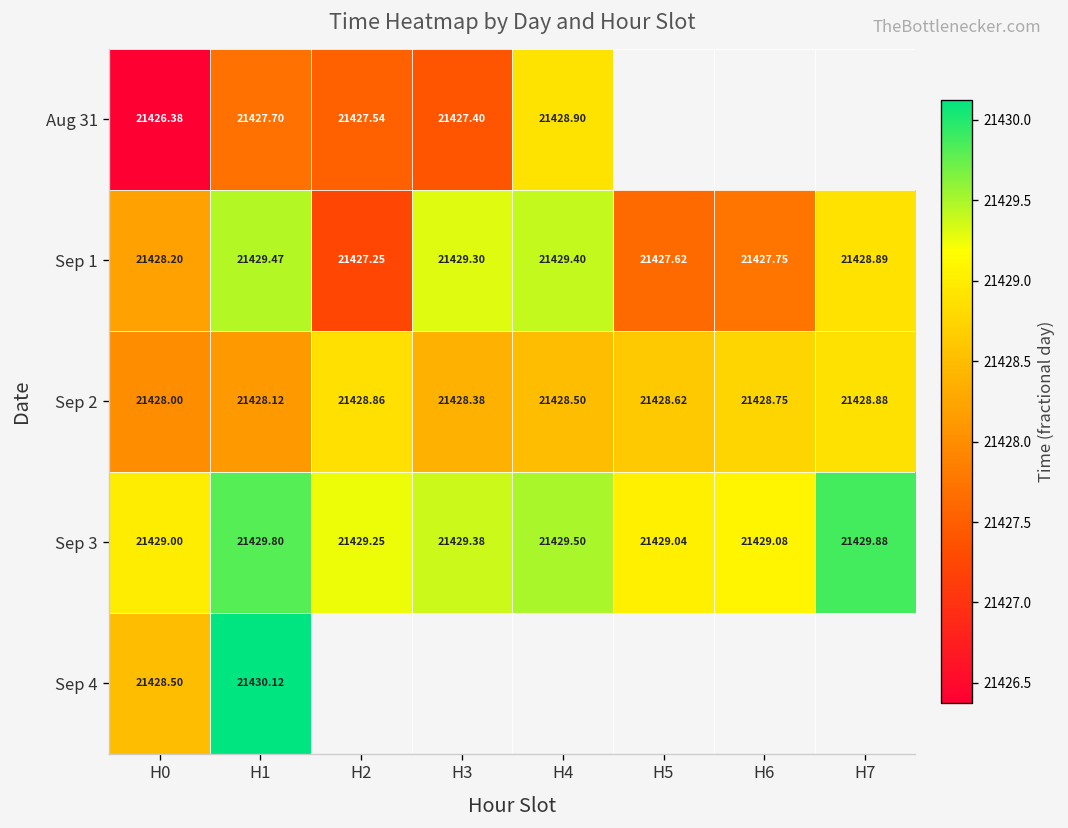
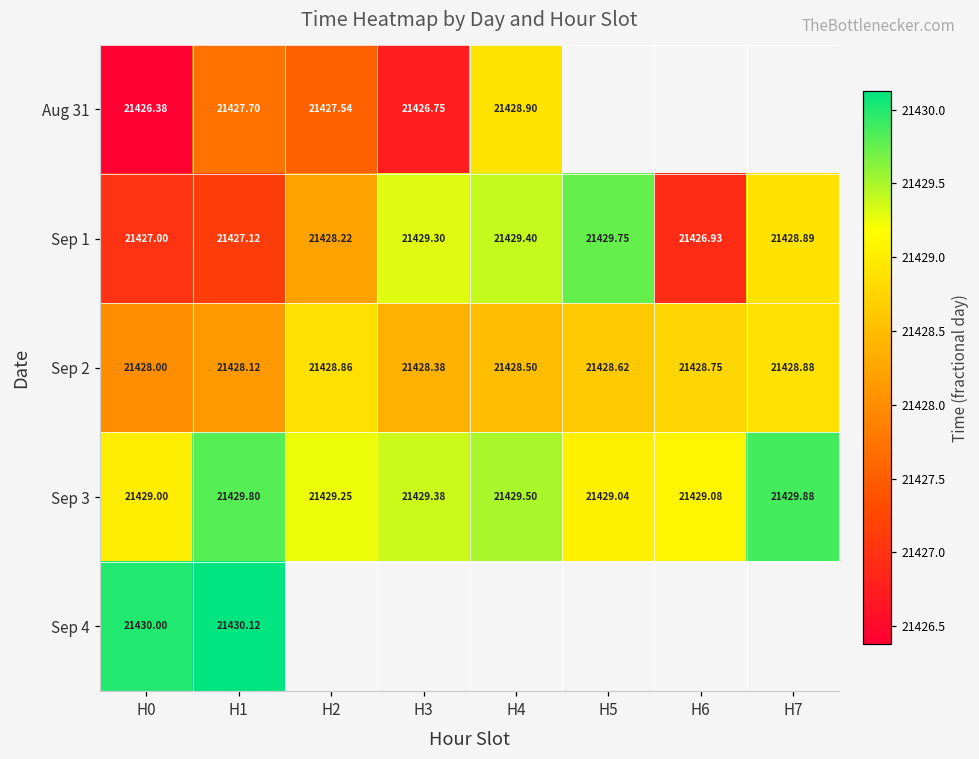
Aug 31, H3: 21427.40 -> 21426.75
Sep 1, H0: 21428.20 -> 21427.00
Sep 1, H1: 21429.47 -> 21427.12
Sep 1, H2: 21427.25 -> 21428.22
Sep 1, H5: 21427.62 -> 21429.75
Sep 1, H6: 21427.75 -> 21426.93
Sep 4, H0: 21428.50 -> 21430.00
